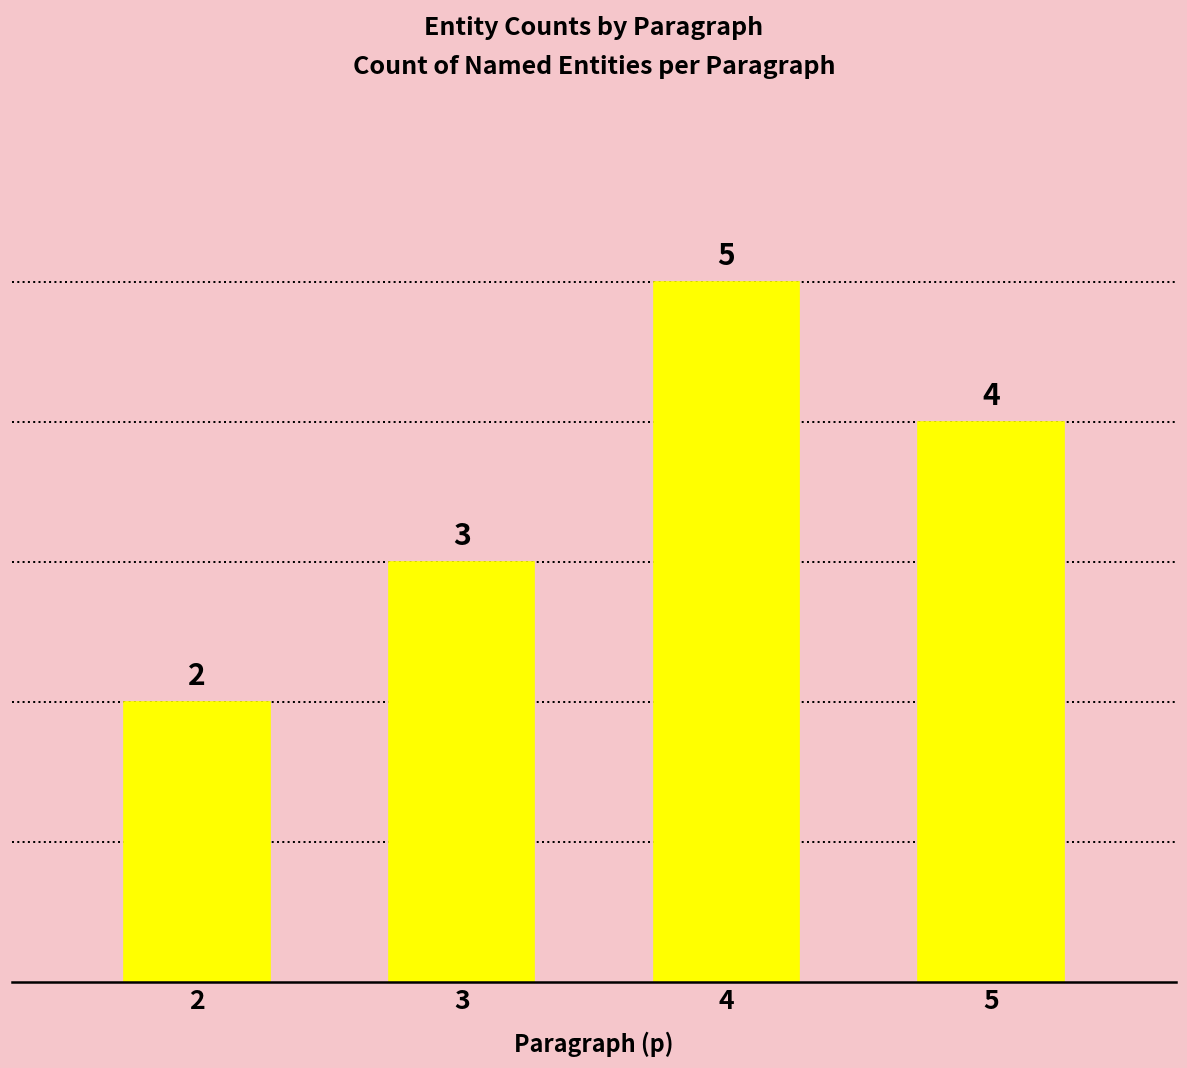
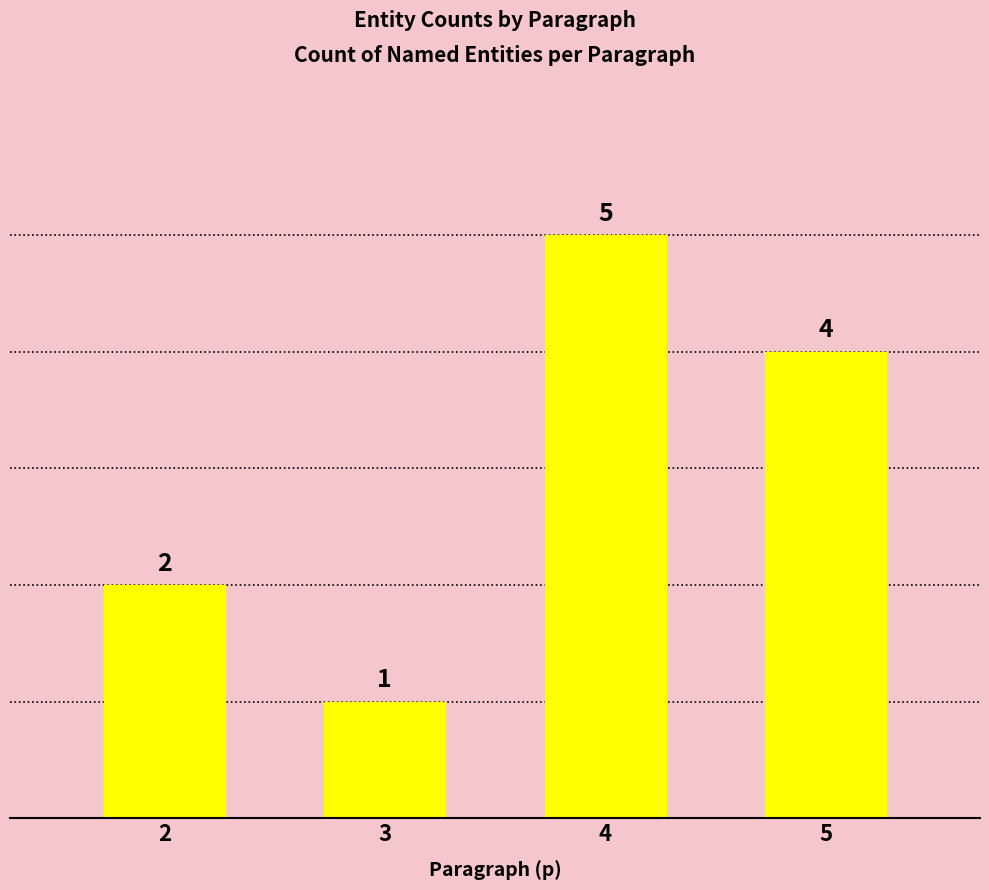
3: 3 -> 1
